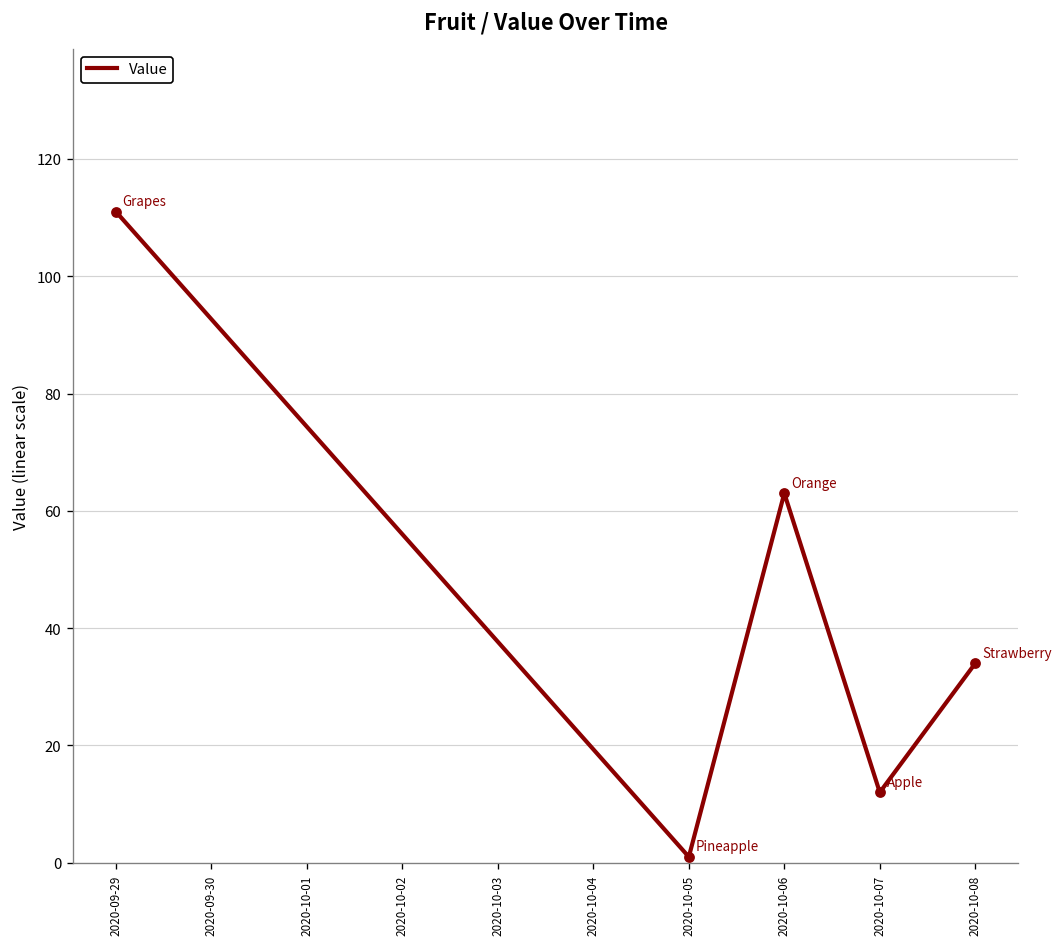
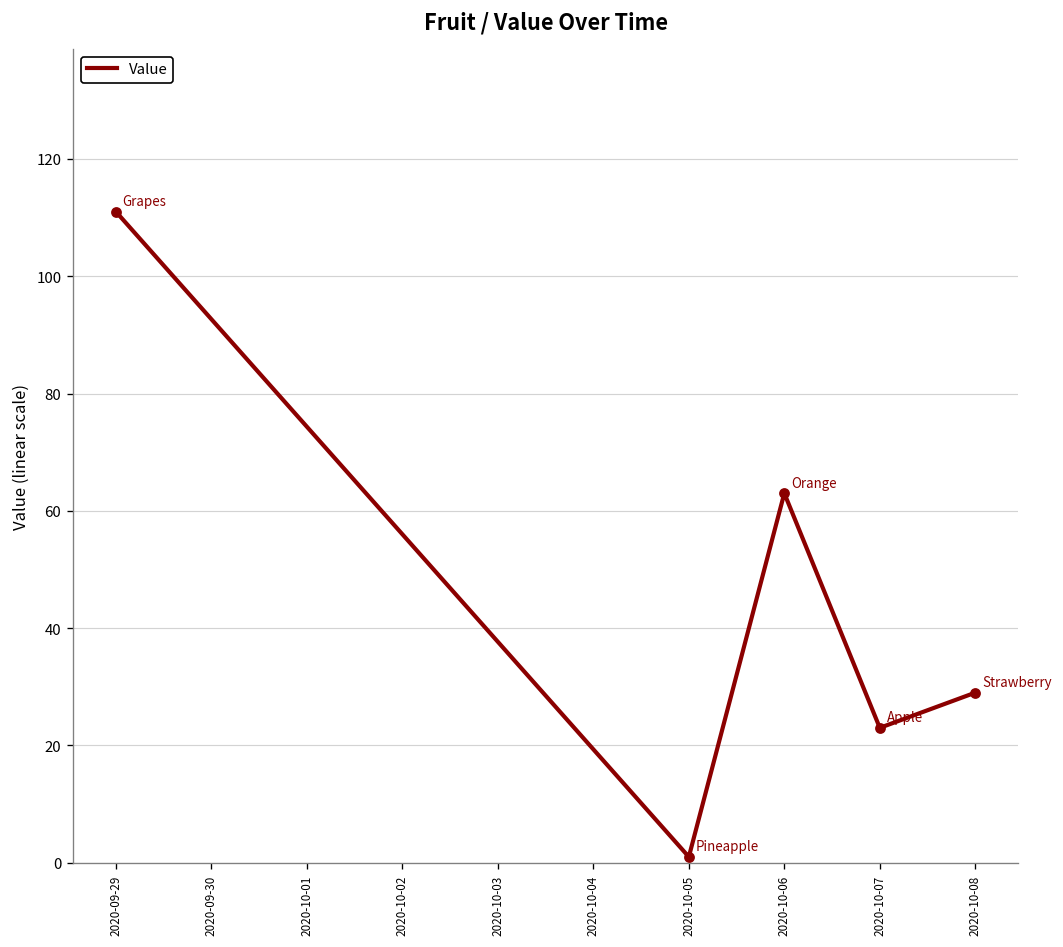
2020-10-07: 12 -> 23
2020-10-08: 34 -> 29
